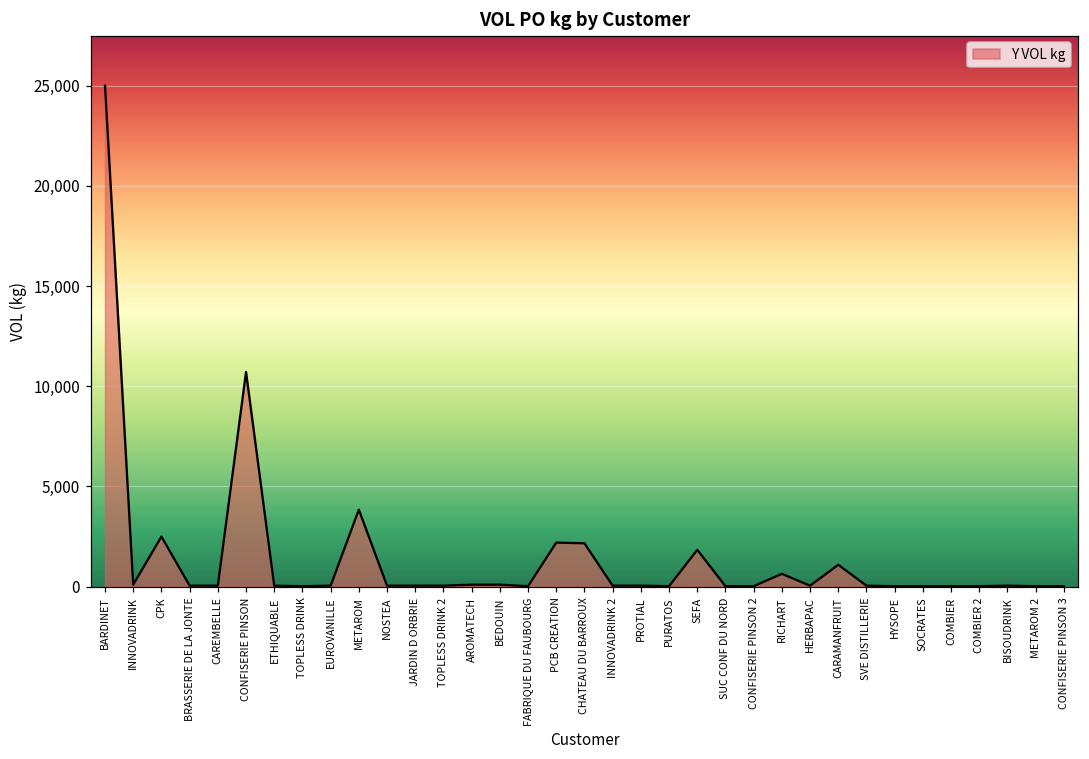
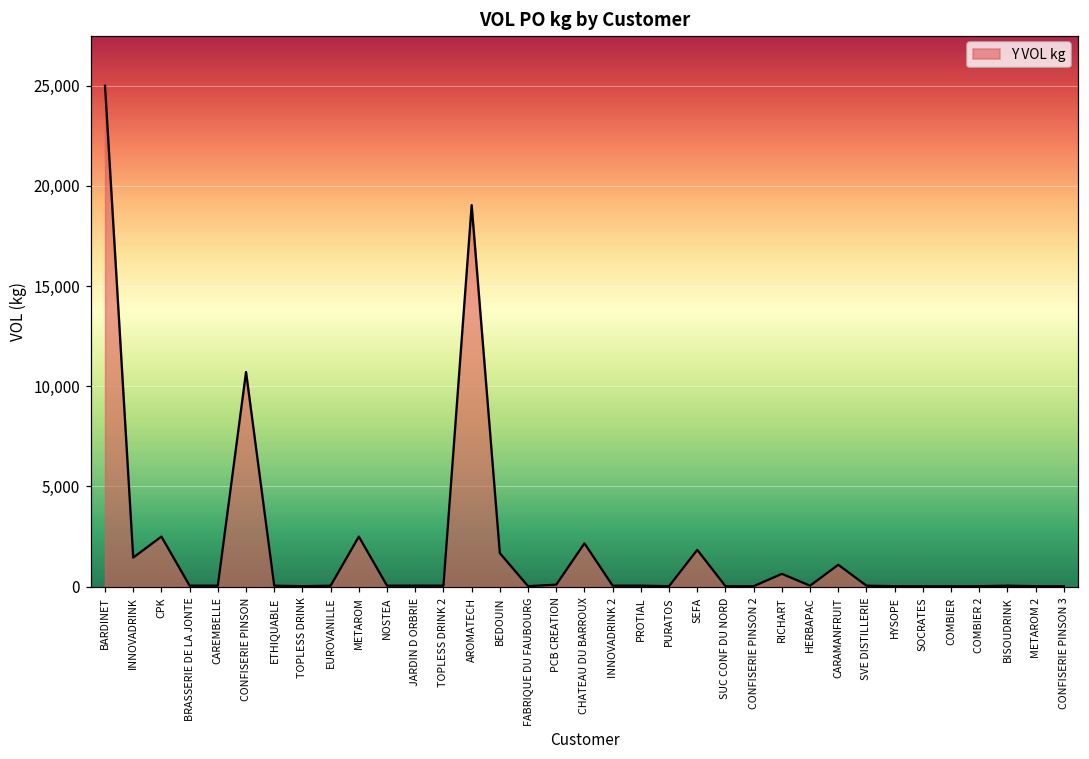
INNOVADRINK: 100 -> 1,500
METAROM: 3,800 -> 2,500
AROMATECH: 100 -> 19,000
BEDOUIN: 100 -> 1,700
PCB CREATION: 2,200 -> 100
